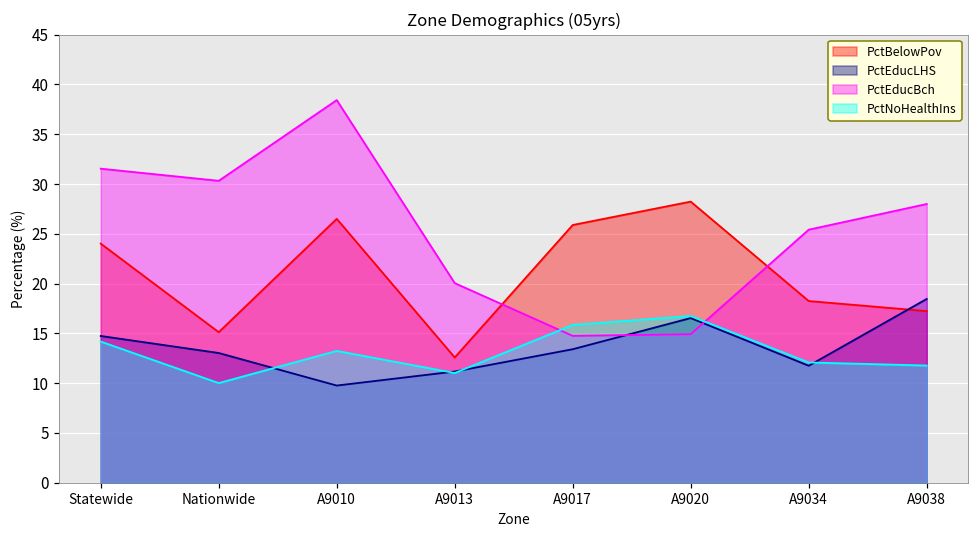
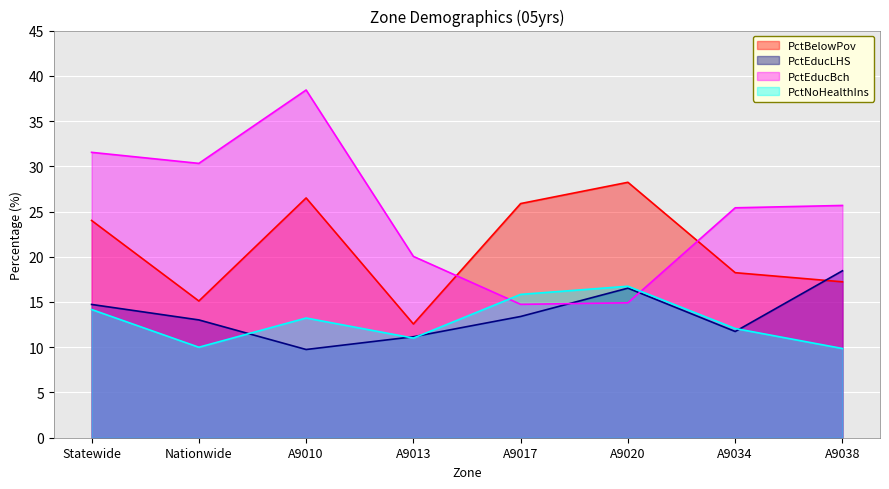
PctEducBch, A9038: 28 -> 26
PctNoHealthIns, A9038: 12 -> 10
